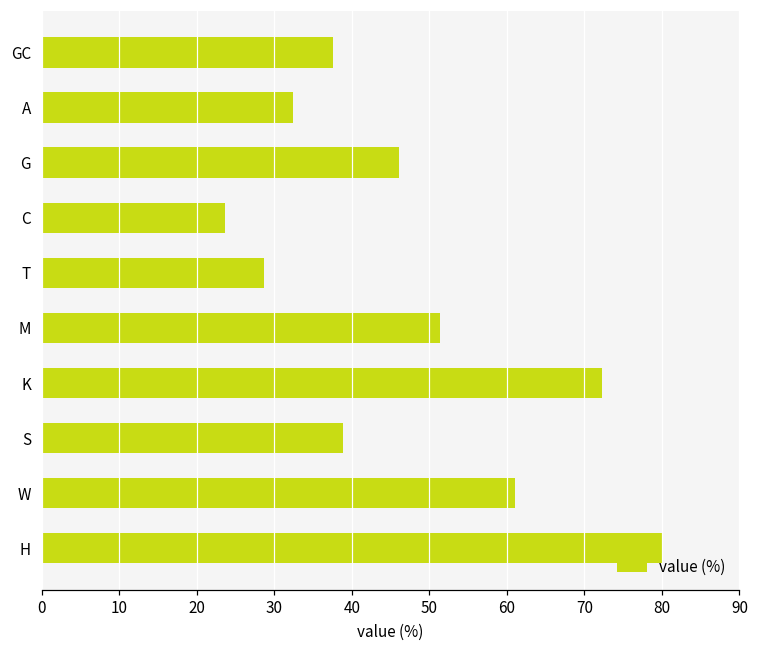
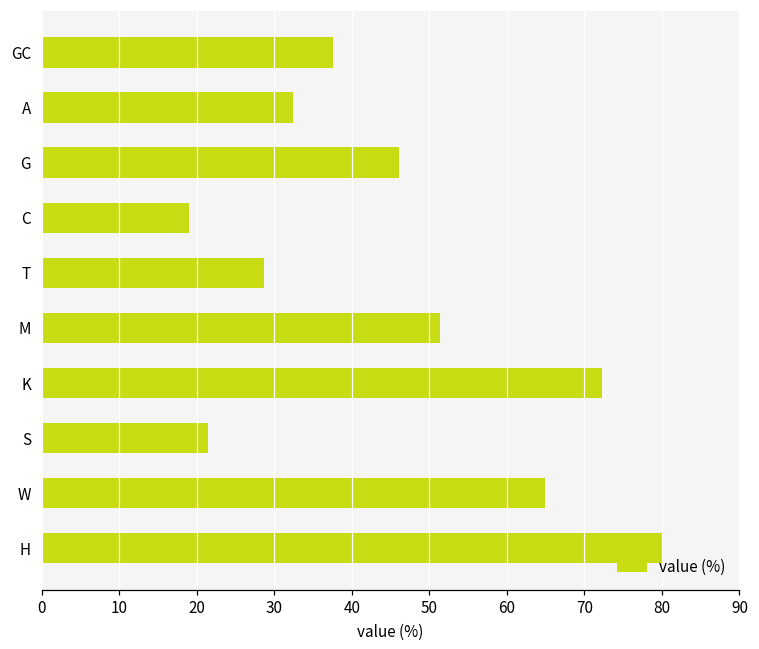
C: 24 -> 19
S: 39 -> 21
W: 61 -> 65
